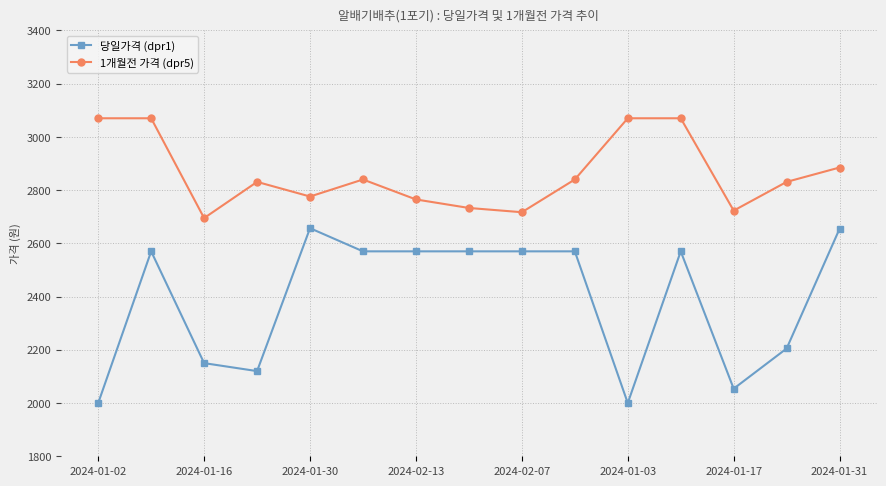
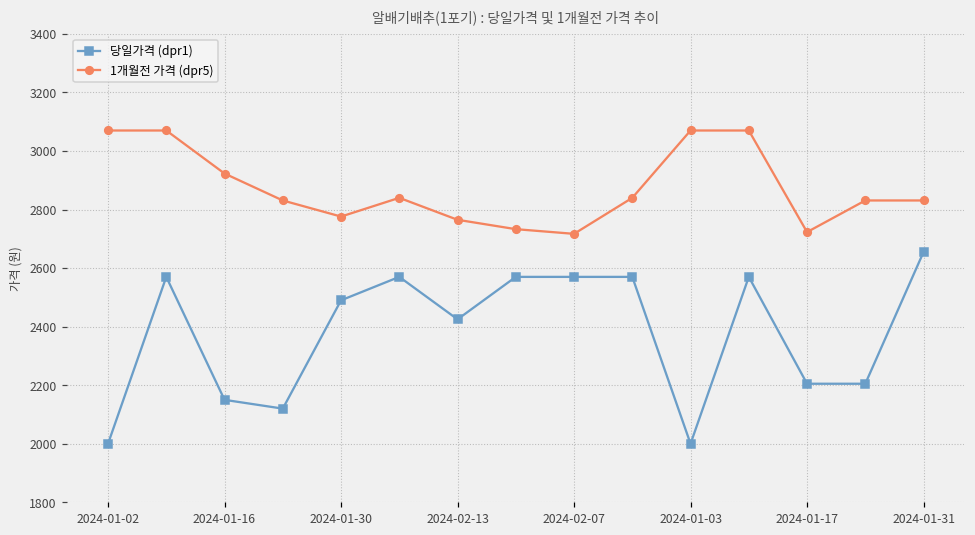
1개월전 가격 (dpr5), 2024-01-16: 2700 -> 2920
당일가격 (dpr1), 2024-01-30: 2660 -> 2490
당일가격 (dpr1), 2024-02-13: 2570 -> 2430
당일가격 (dpr1), 2024-01-17: 2050 -> 2210
1개월전 가격 (dpr5), 2024-01-31: 2890 -> 2830
